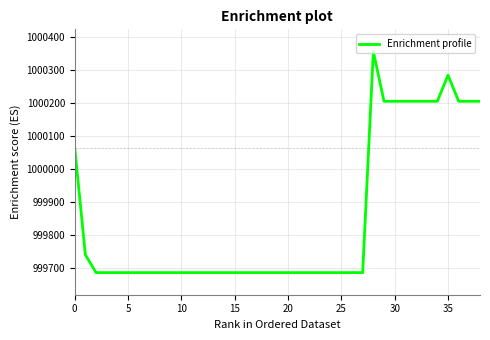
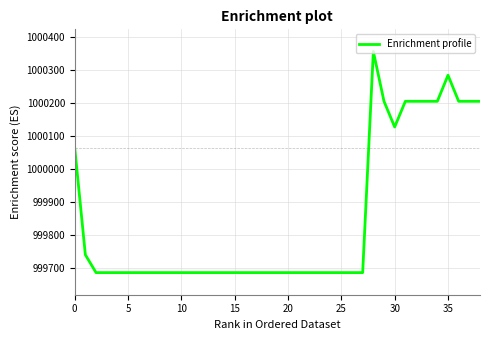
30: 1000200 -> 1000130
